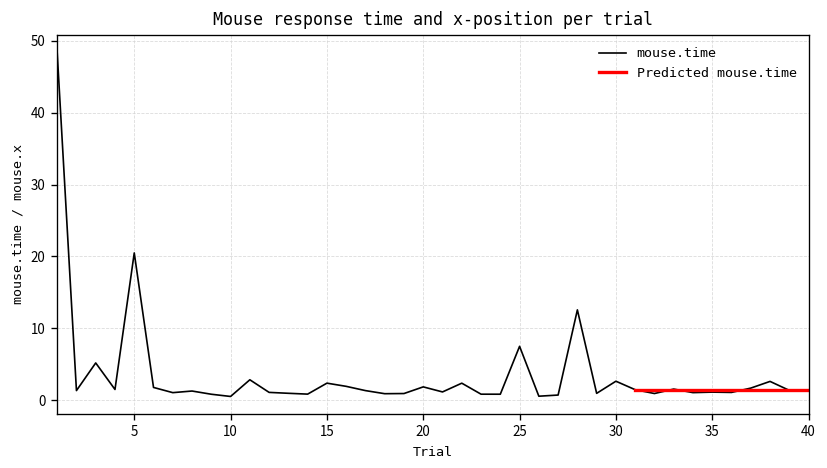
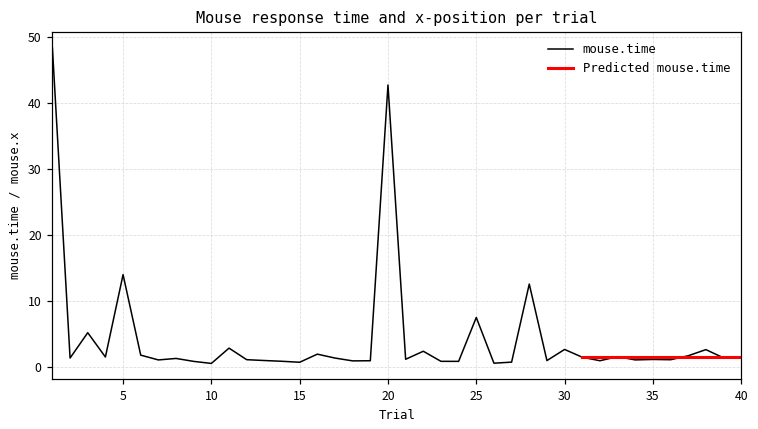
mouse.time, 5: 20 -> 14
mouse.time, 15: 2 -> 1
mouse.time, 20: 2 -> 43
